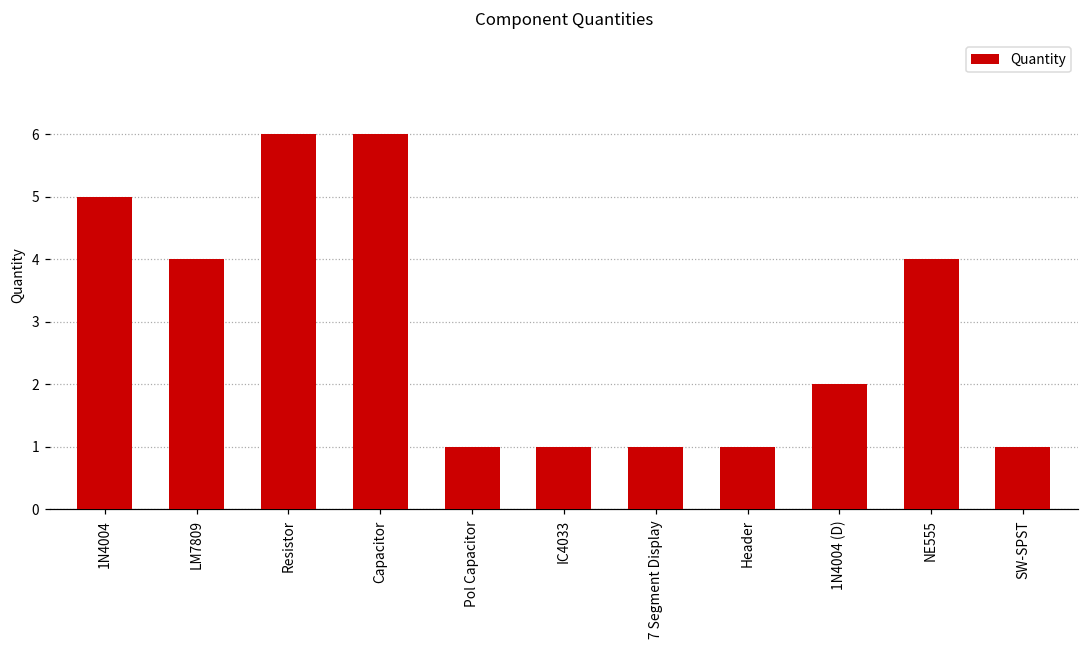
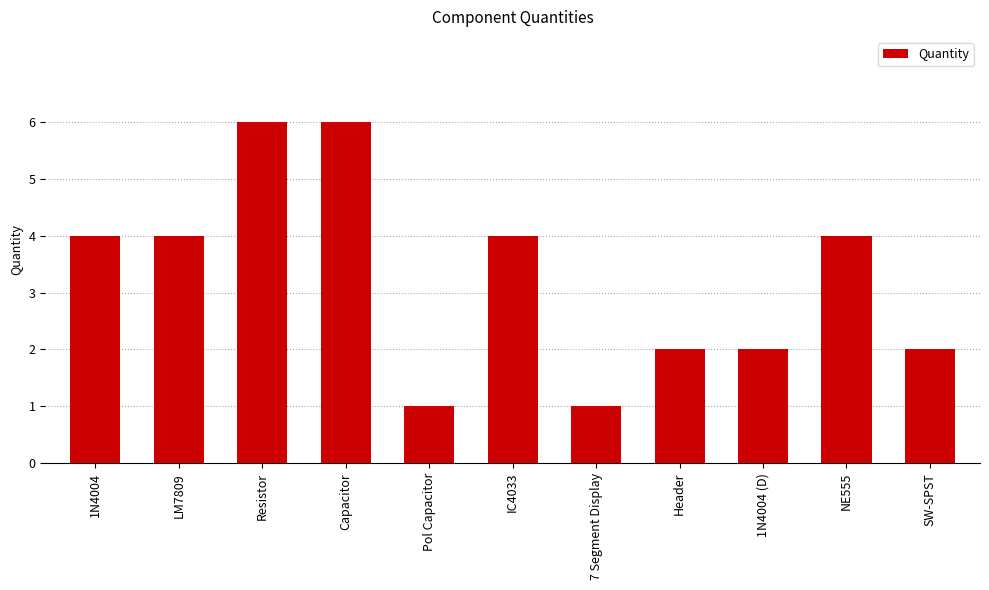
1N4004: 5 -> 4
IC4033: 1 -> 4
Header: 1 -> 2
SW-SPST: 1 -> 2
